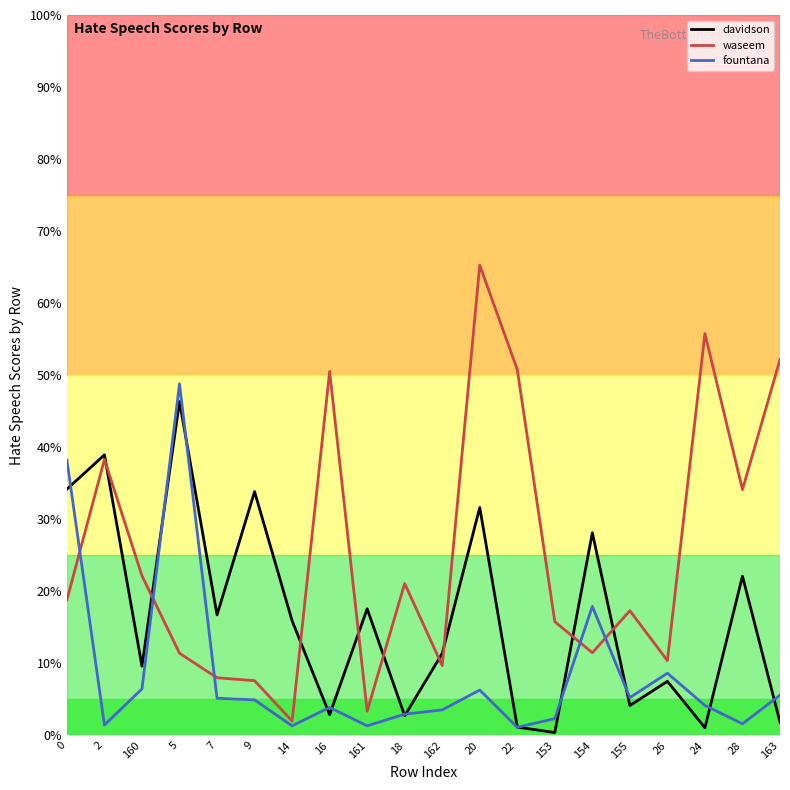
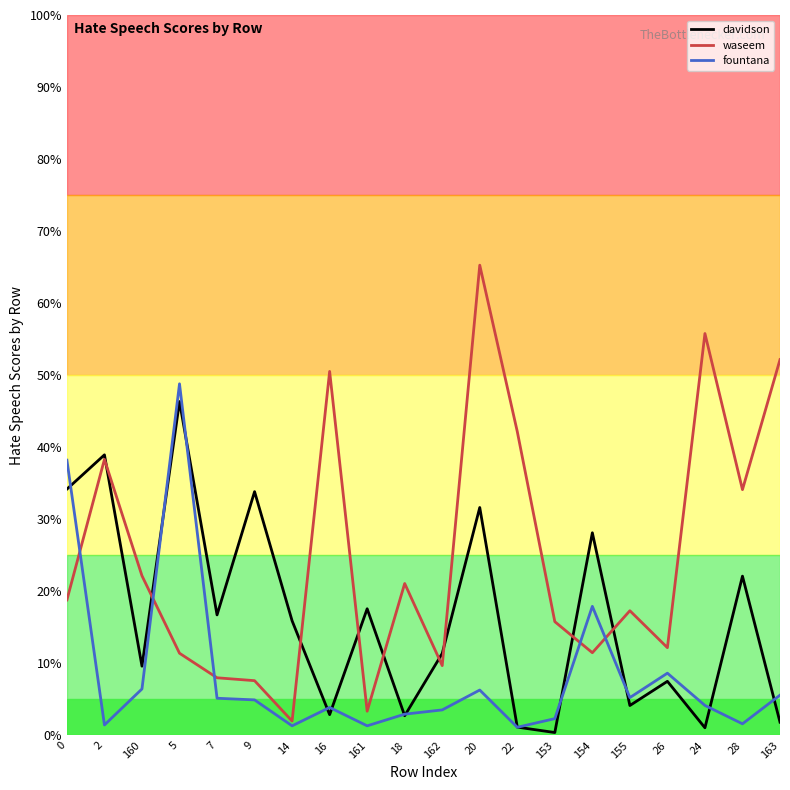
waseem, 22: 51% -> 42%
waseem, 26: 10% -> 12%
